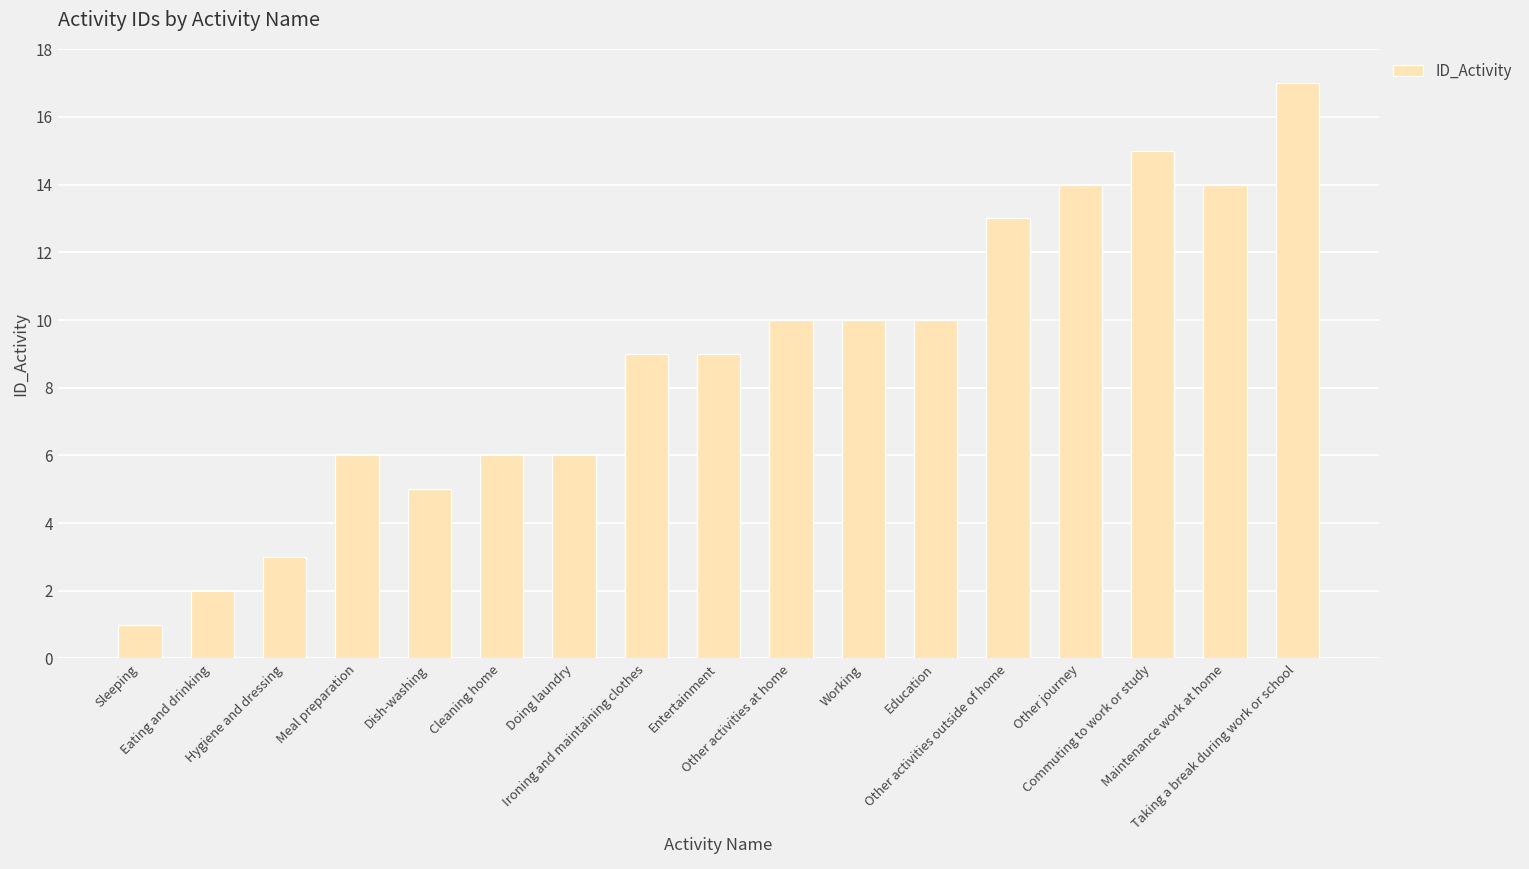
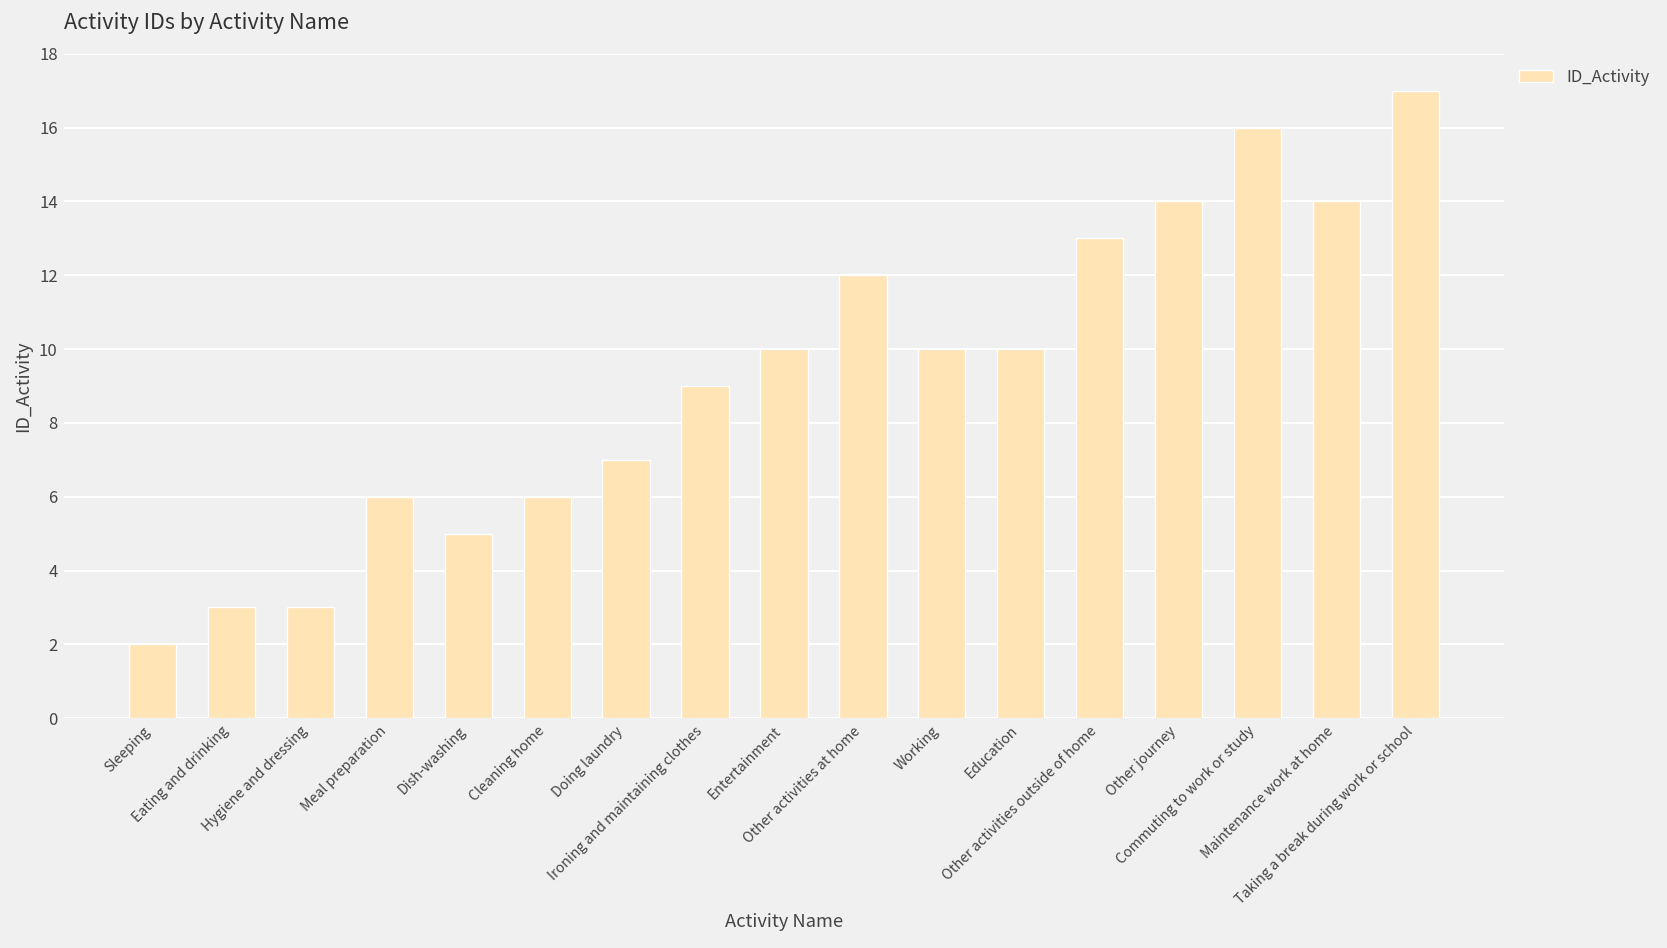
Sleeping: 1 -> 2
Eating and drinking: 2 -> 3
Doing laundry: 6 -> 7
Entertainment: 9 -> 10
Other activities at home: 10 -> 12
Commuting to work or study: 15 -> 16
